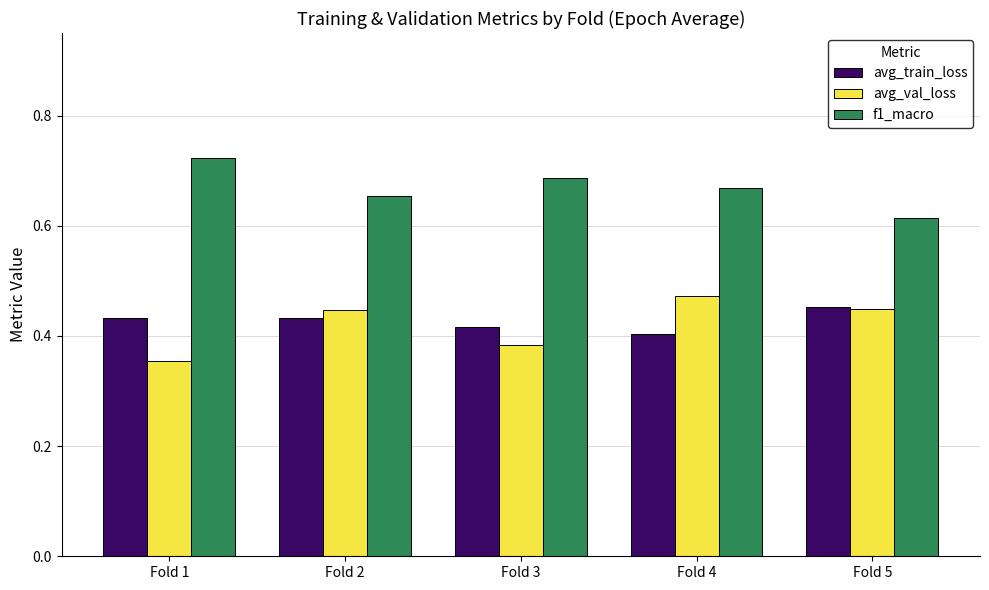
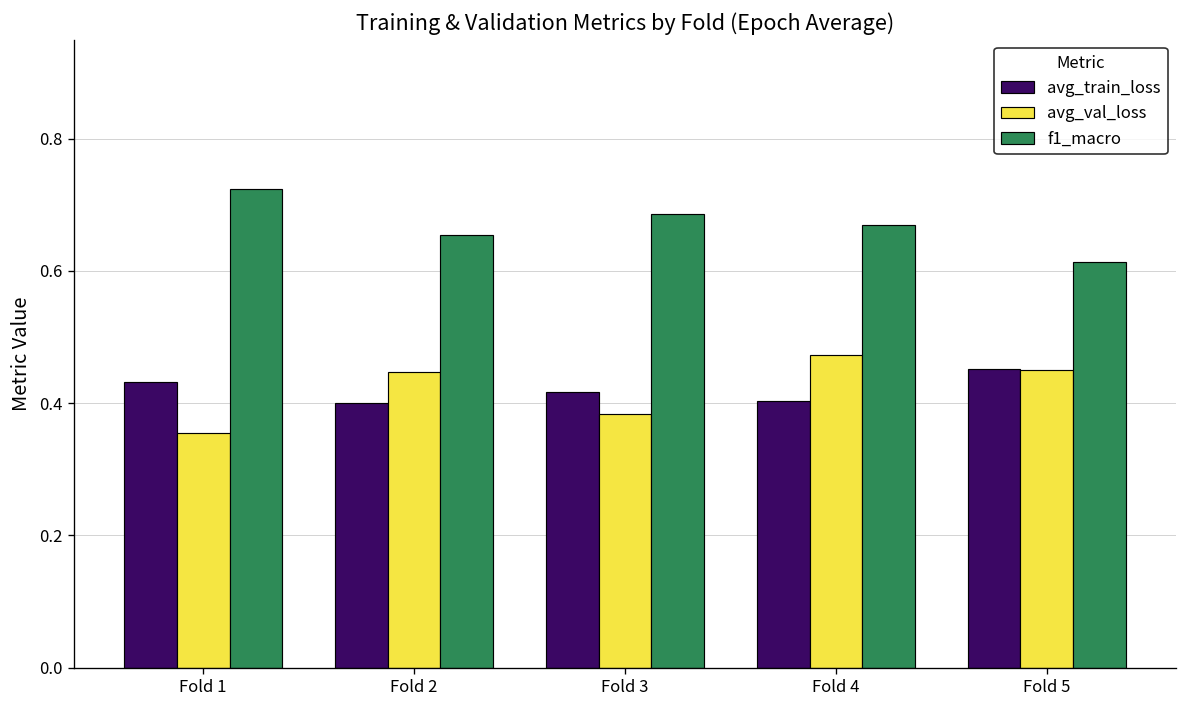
avg_train_loss, Fold 2: 0.43 -> 0.40
